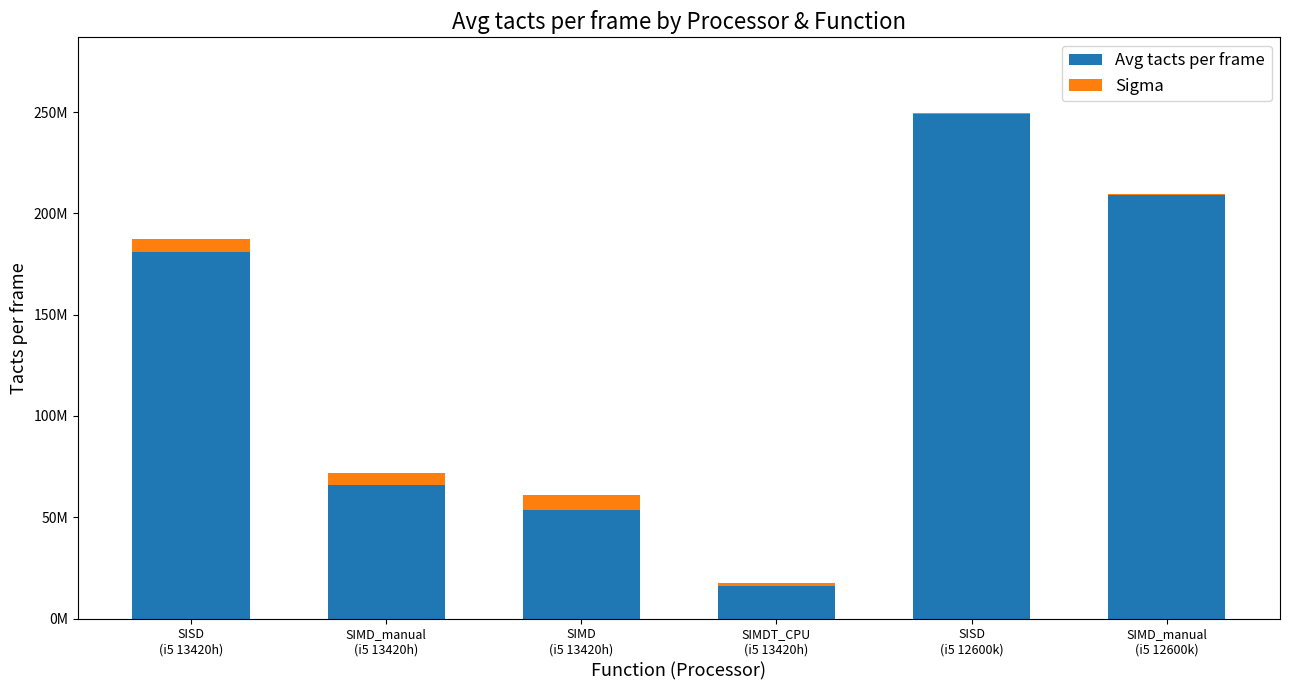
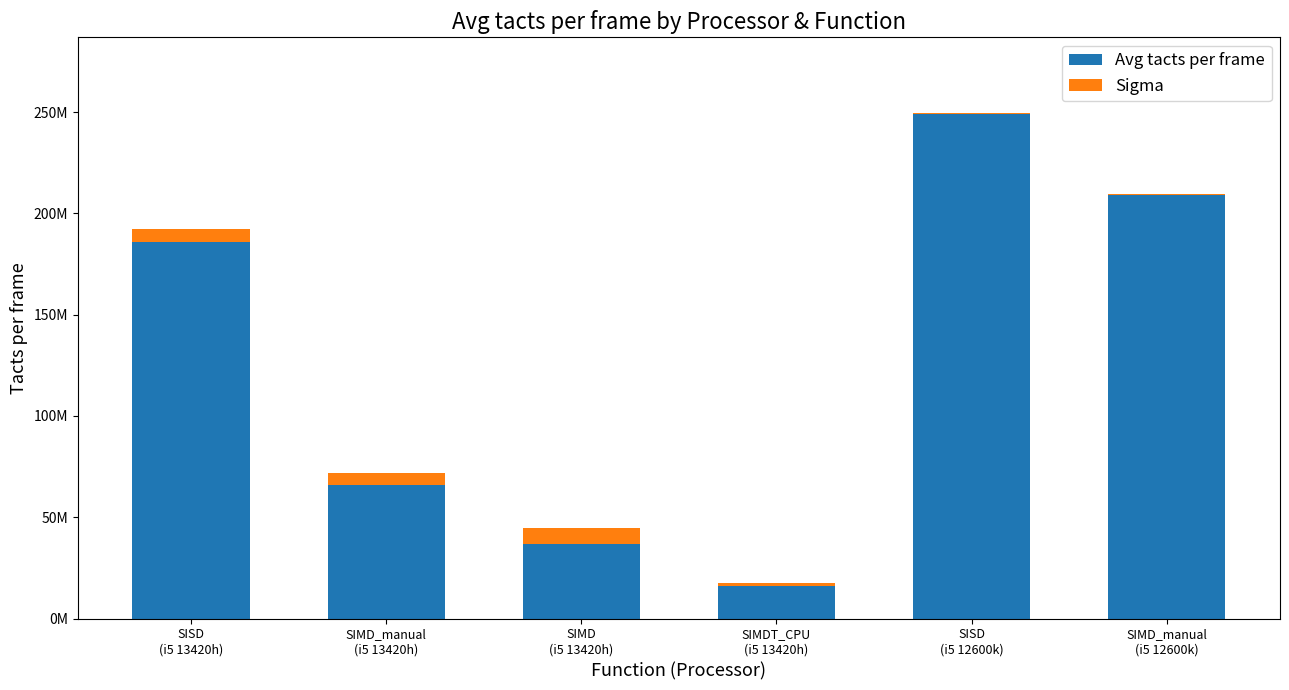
Avg tacts per frame, SISD (i5 13420h): 181000000 -> 186000000
Avg tacts per frame, SIMD (i5 13420h): 54000000 -> 37000000
